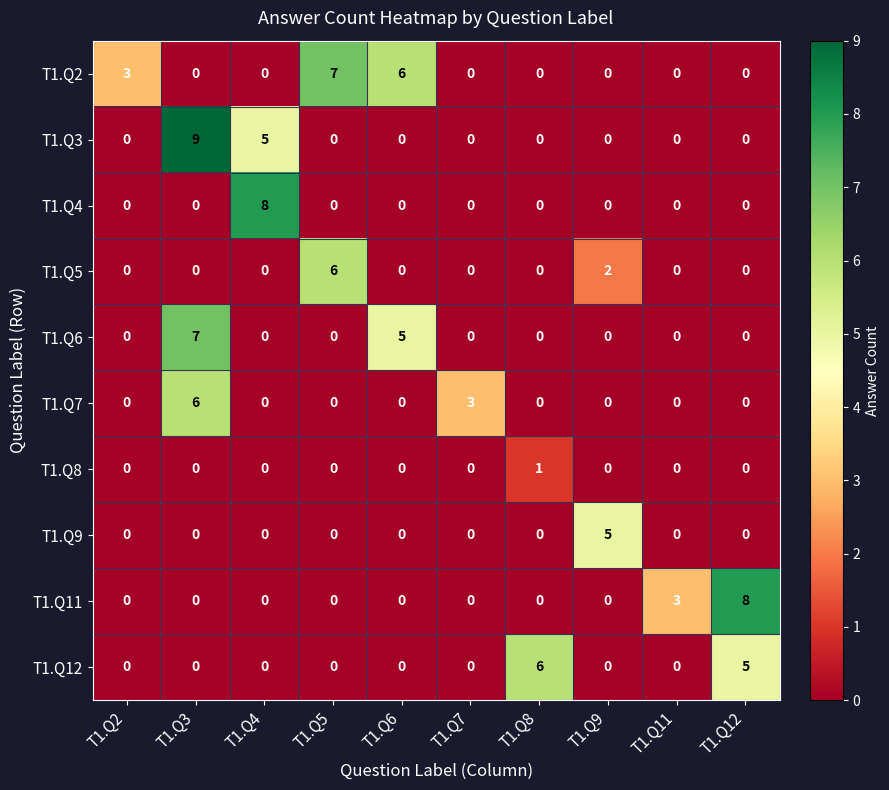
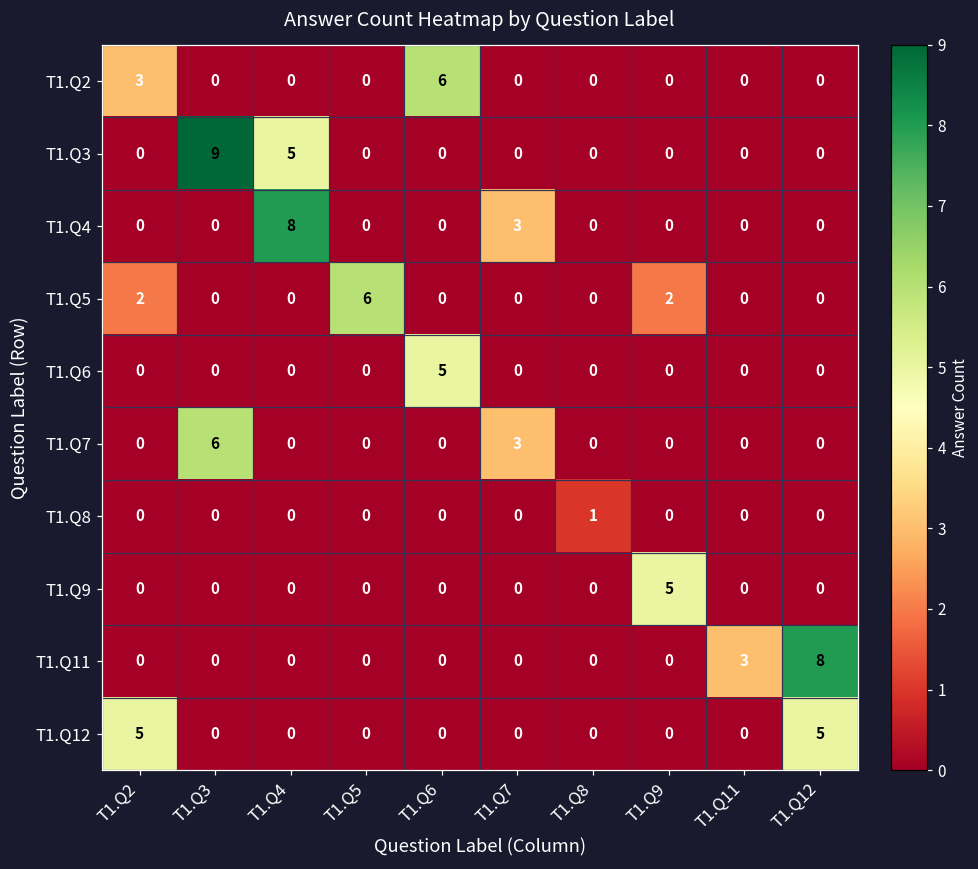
T1.Q2, T1.Q5: 7 -> 0
T1.Q4, T1.Q7: 0 -> 3
T1.Q5, T1.Q2: 0 -> 2
T1.Q6, T1.Q3: 7 -> 0
T1.Q12, T1.Q2: 0 -> 5
T1.Q12, T1.Q8: 6 -> 0
